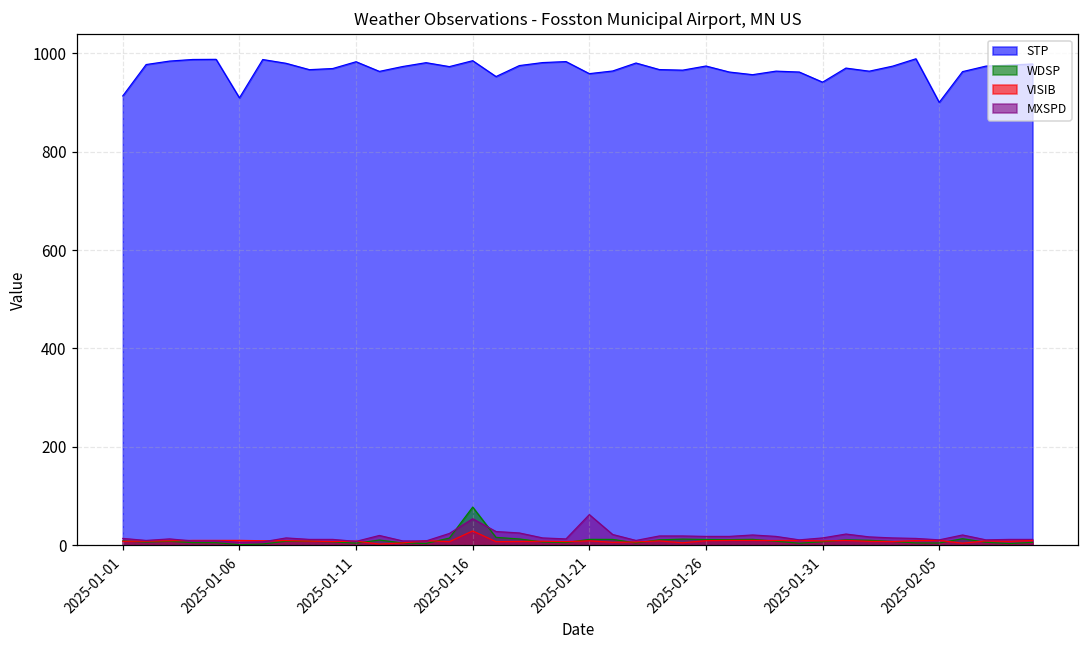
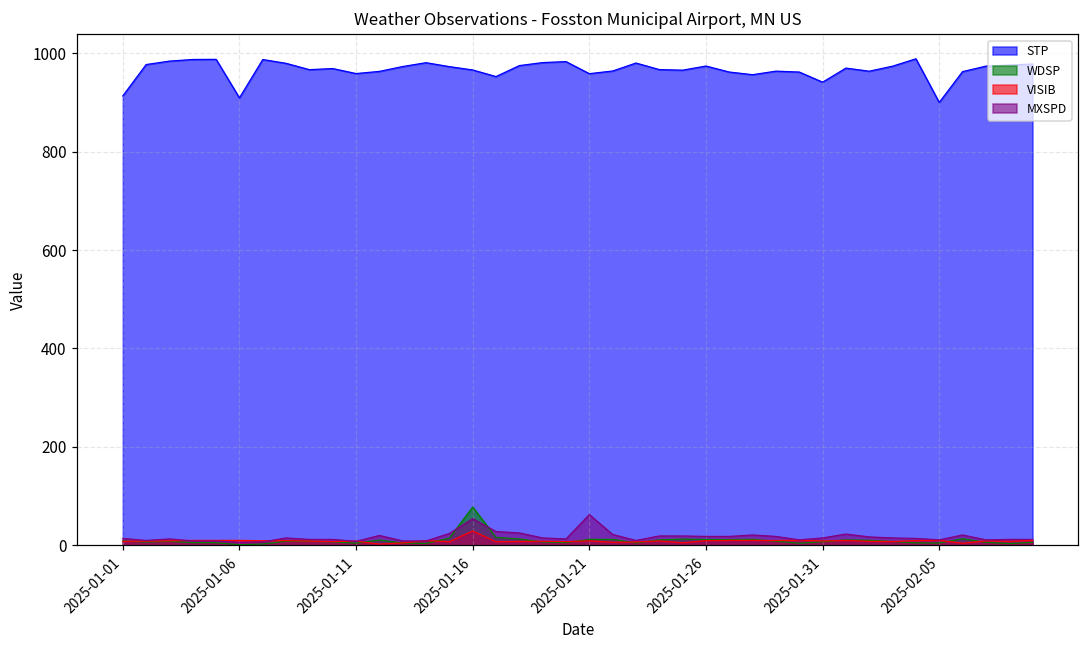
STP, 2025-01-11: 980 -> 960
STP, 2025-01-16: 980 -> 970
